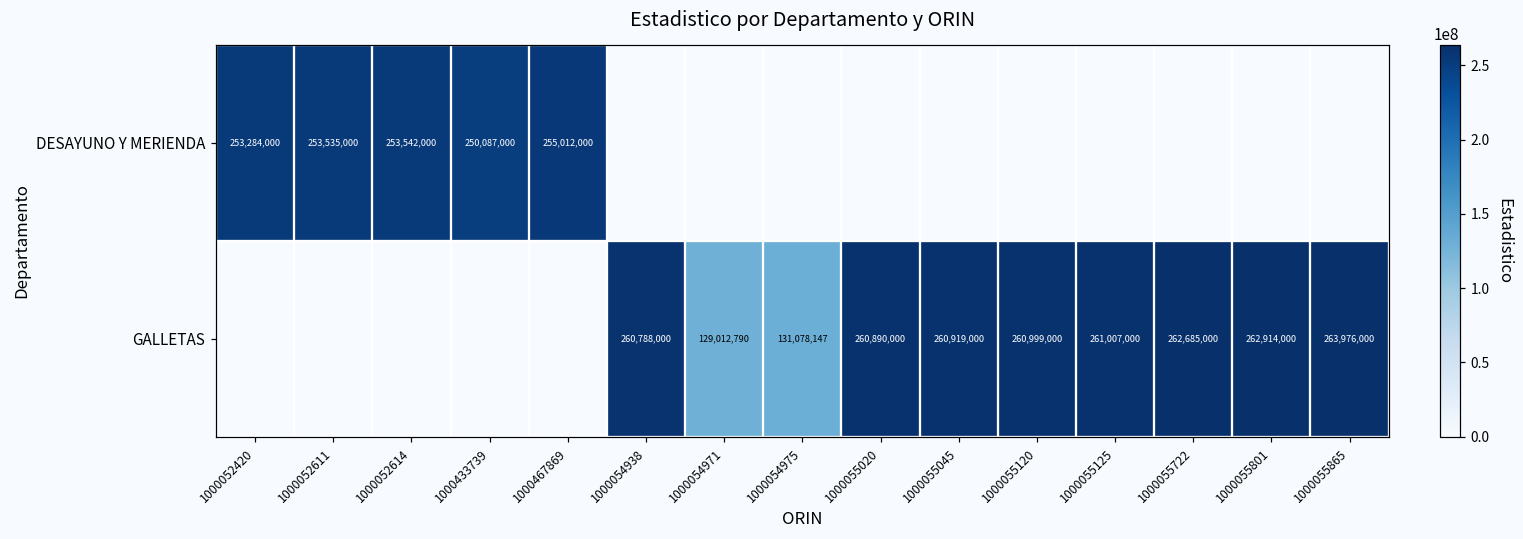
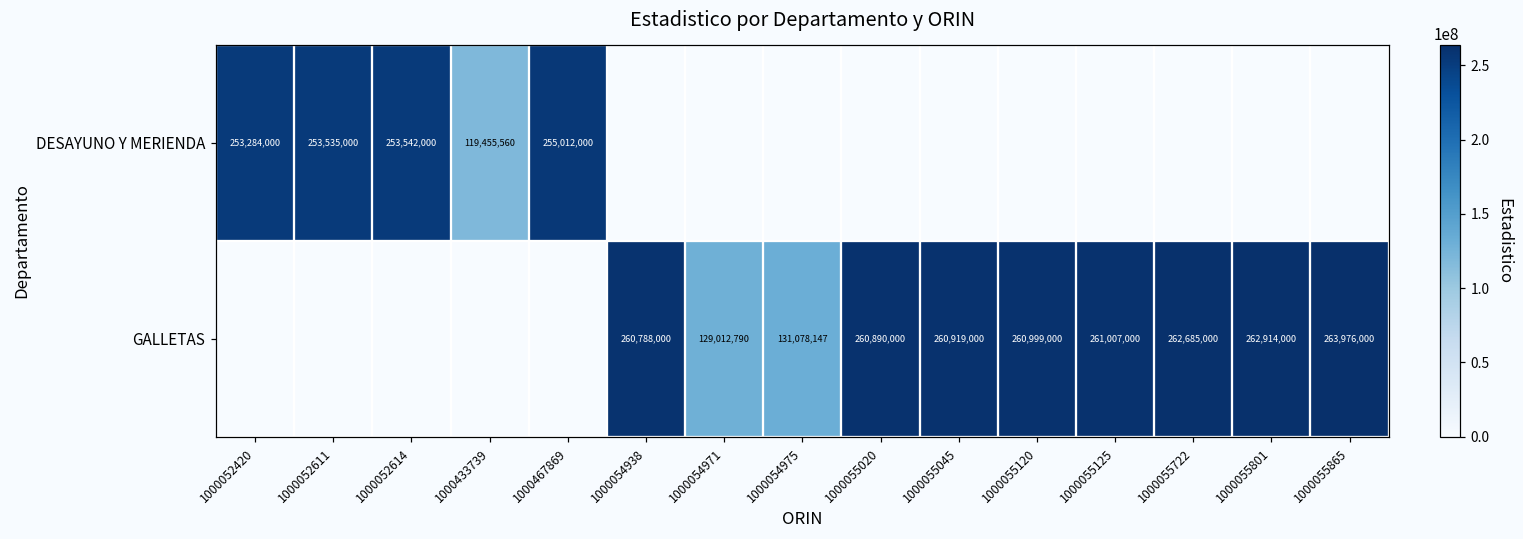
DESAYUNO Y MERIENDA, 1000433739: 250,087,000 -> 119,455,560
